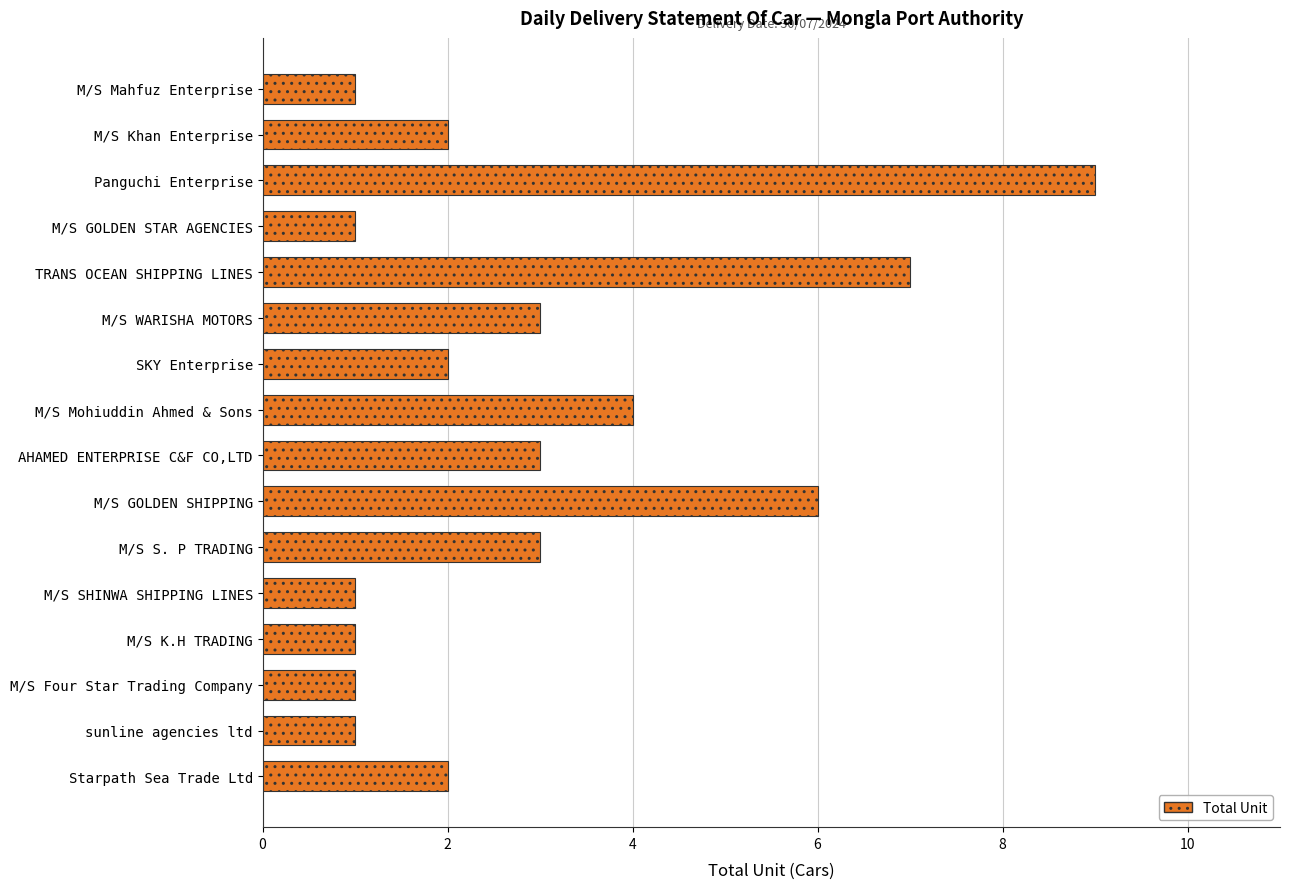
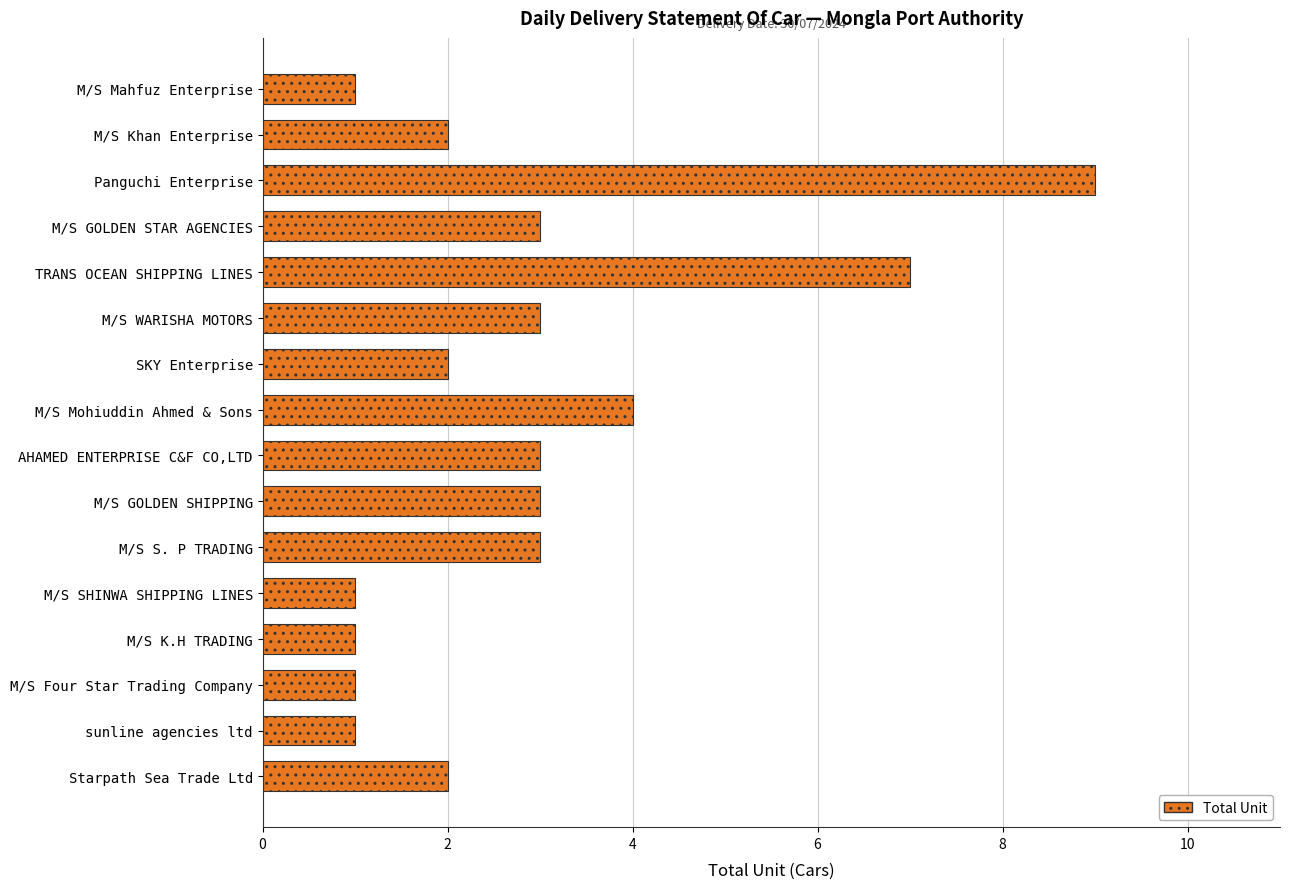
M/S GOLDEN STAR AGENCIES: 1 -> 3
M/S GOLDEN SHIPPING: 6 -> 3
